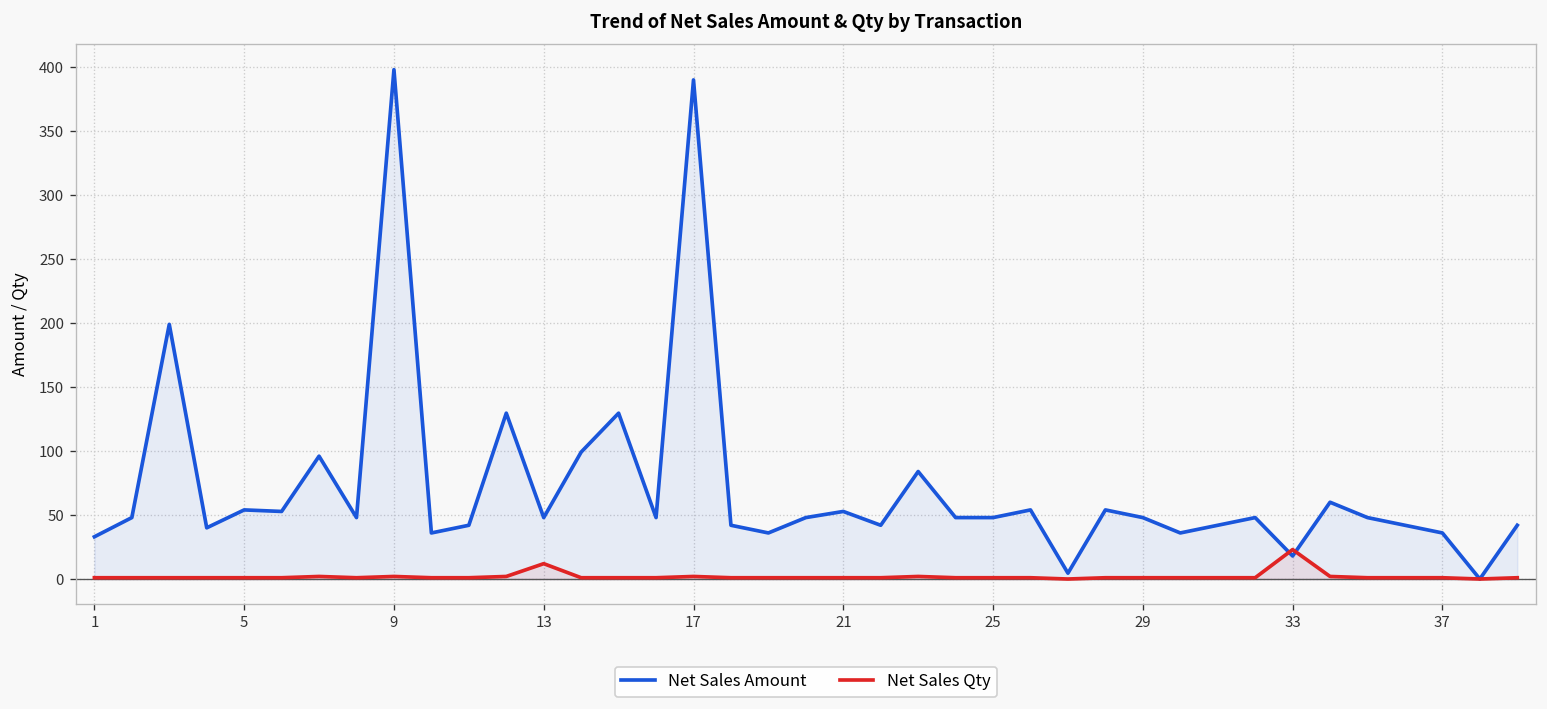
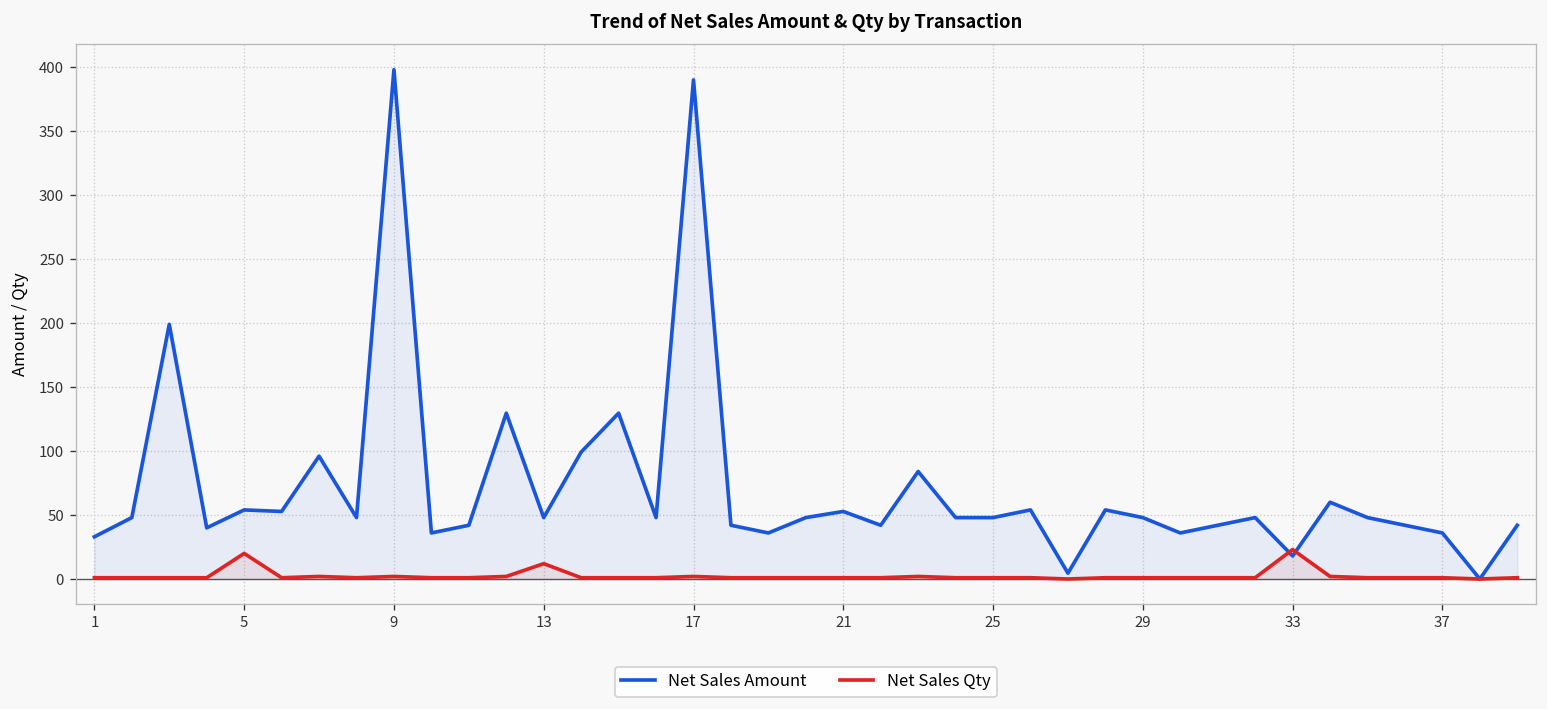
Net Sales Qty, 5: 1 -> 20
